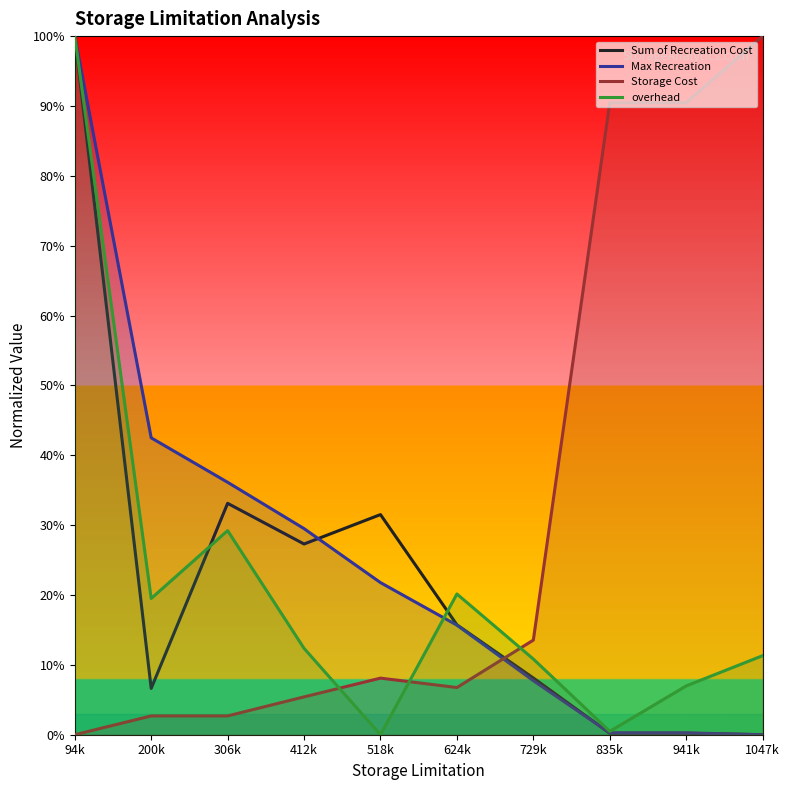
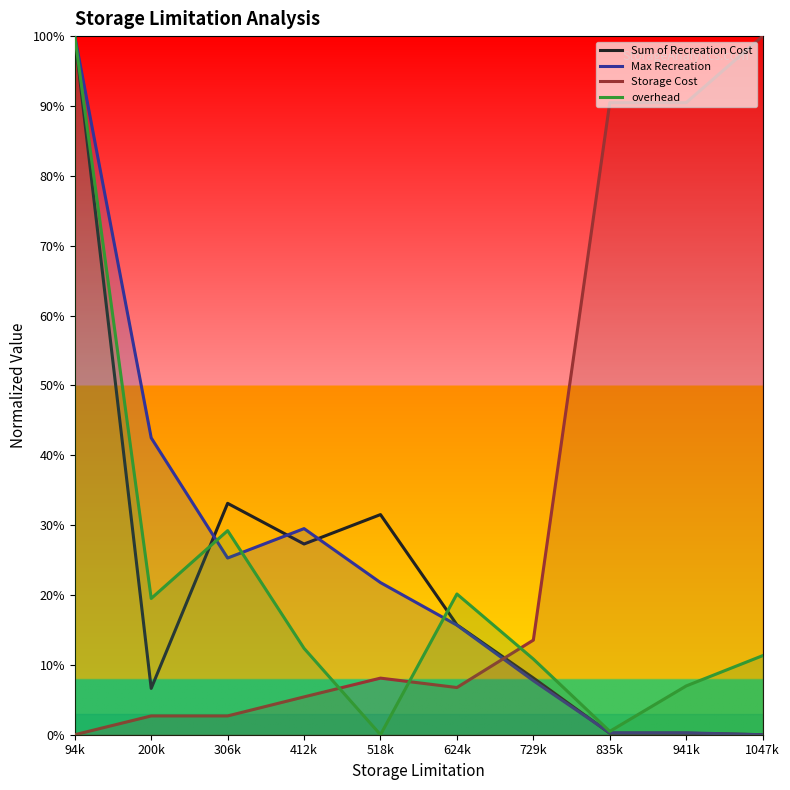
Max Recreation, 306k: 36% -> 25%
